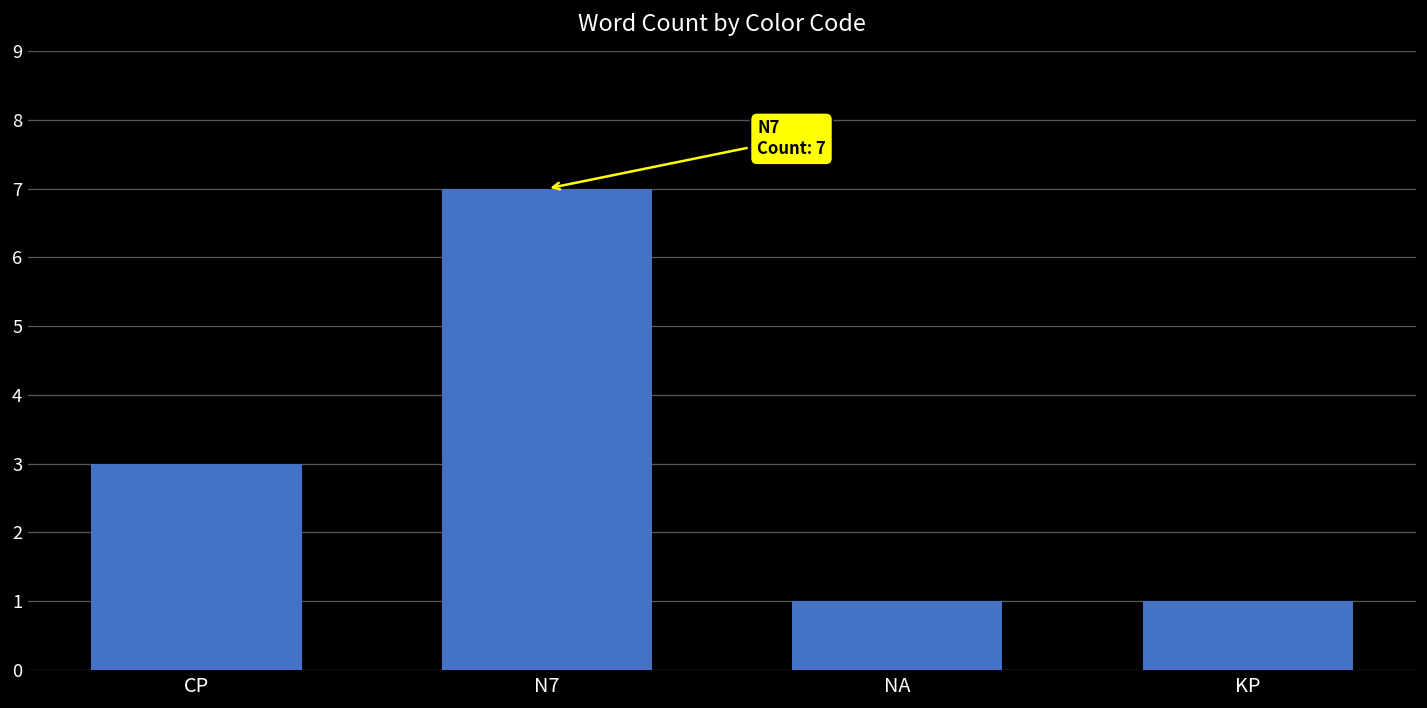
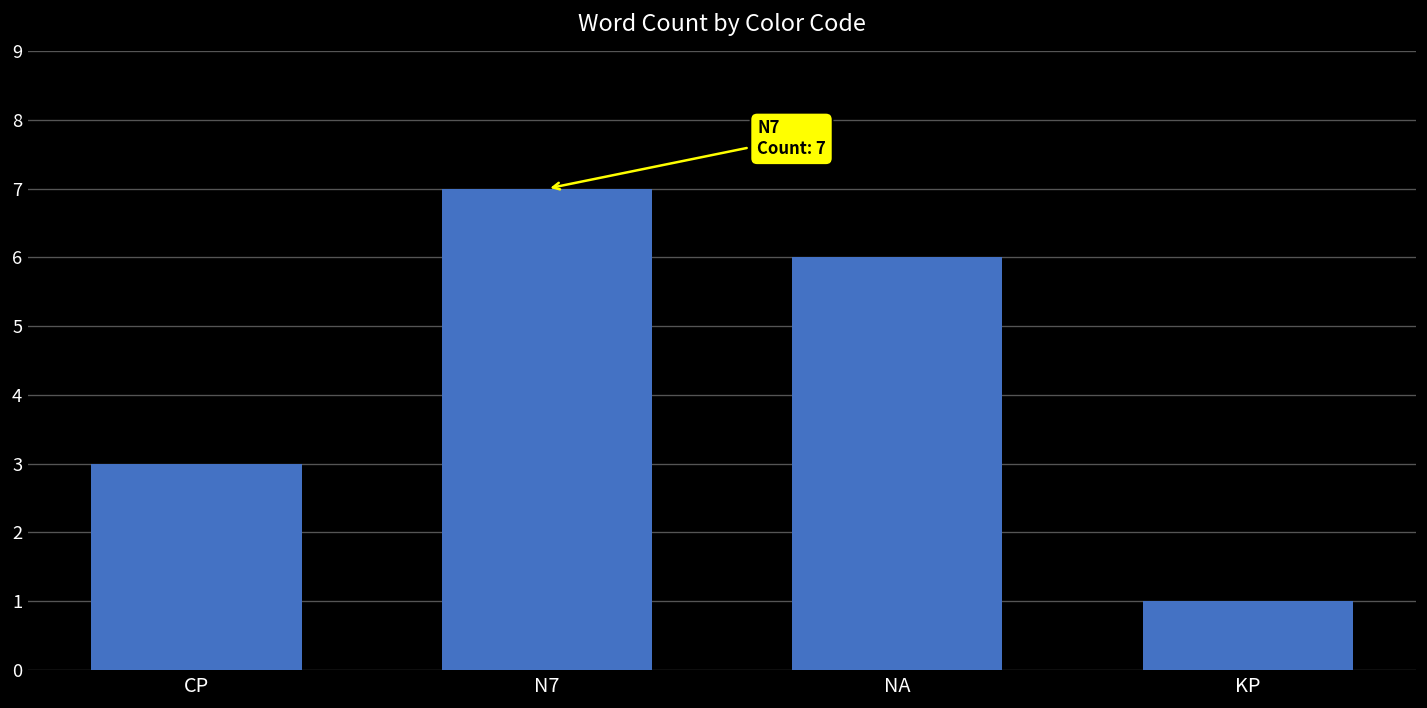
NA: 1 -> 6
